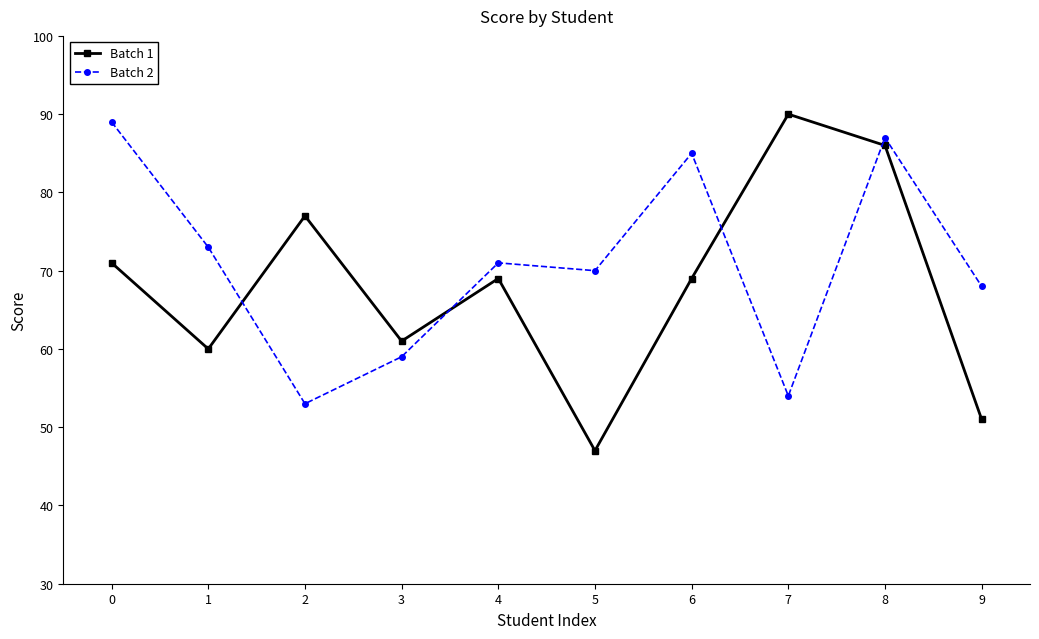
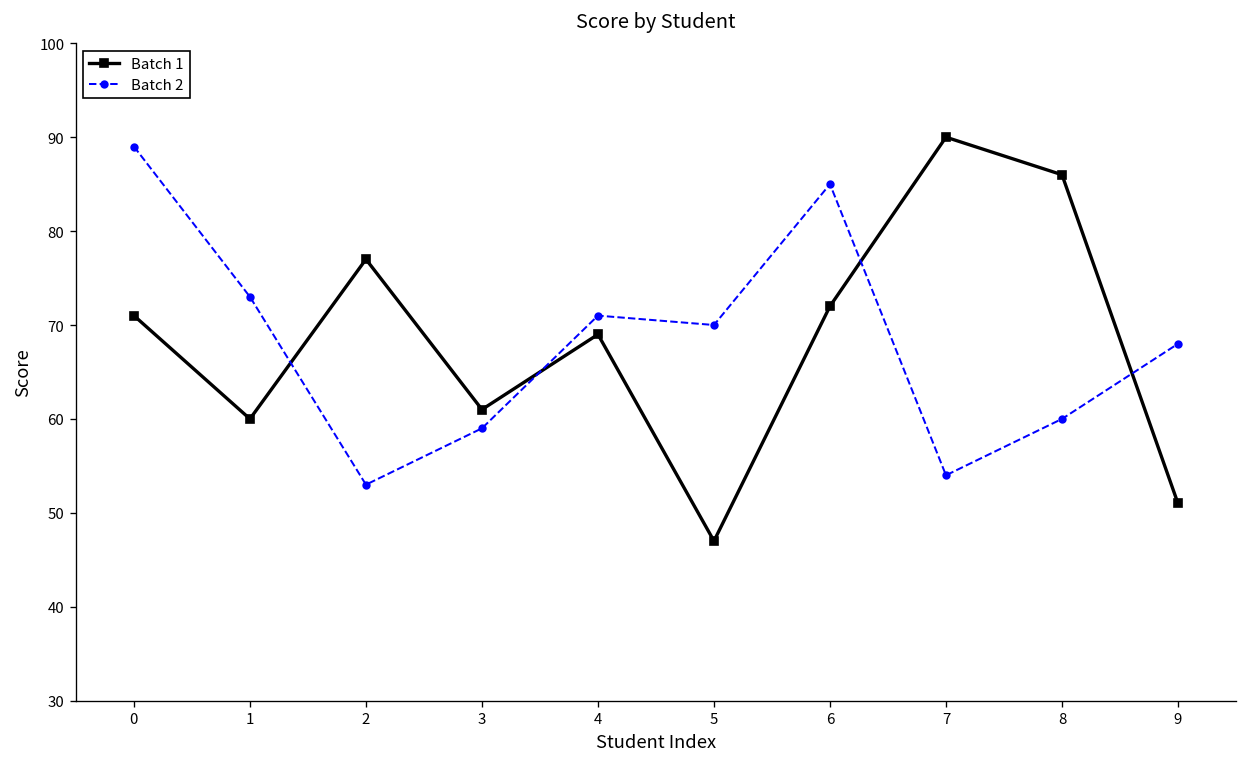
Batch 1, 6: 69 -> 72
Batch 2, 8: 87 -> 60
